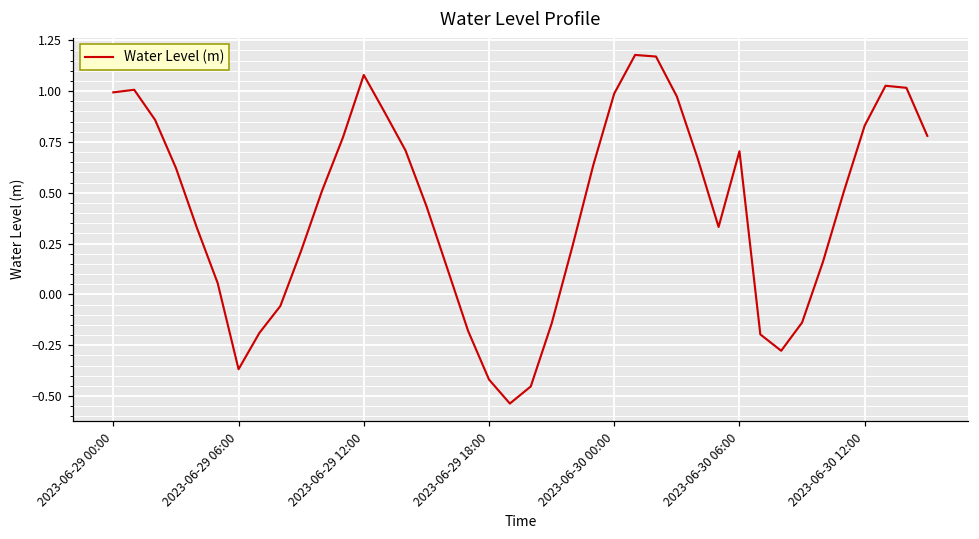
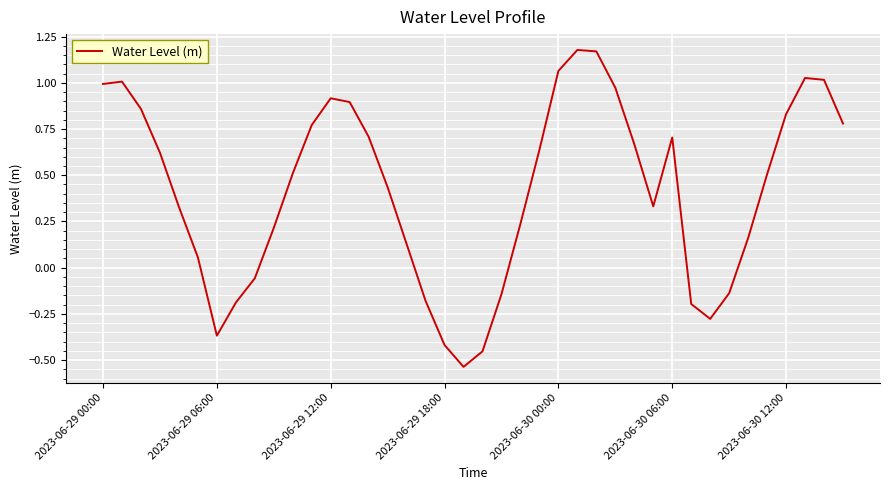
2023-06-29 12:00: 1.08 -> 0.92
2023-06-30 00:00: 0.99 -> 1.06
